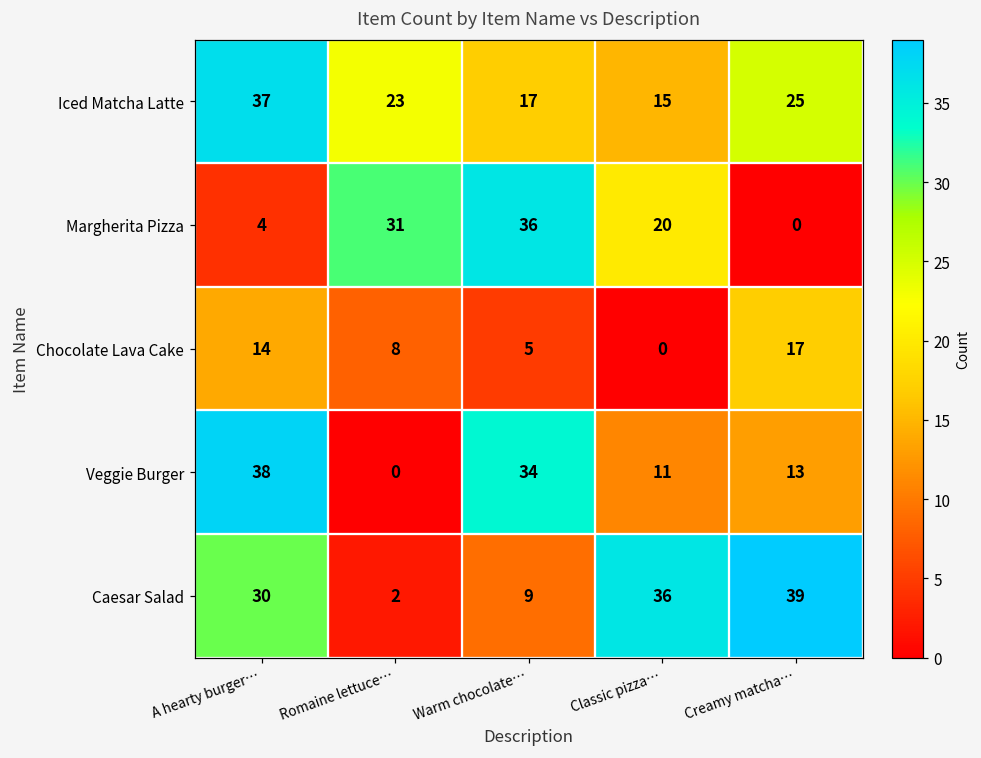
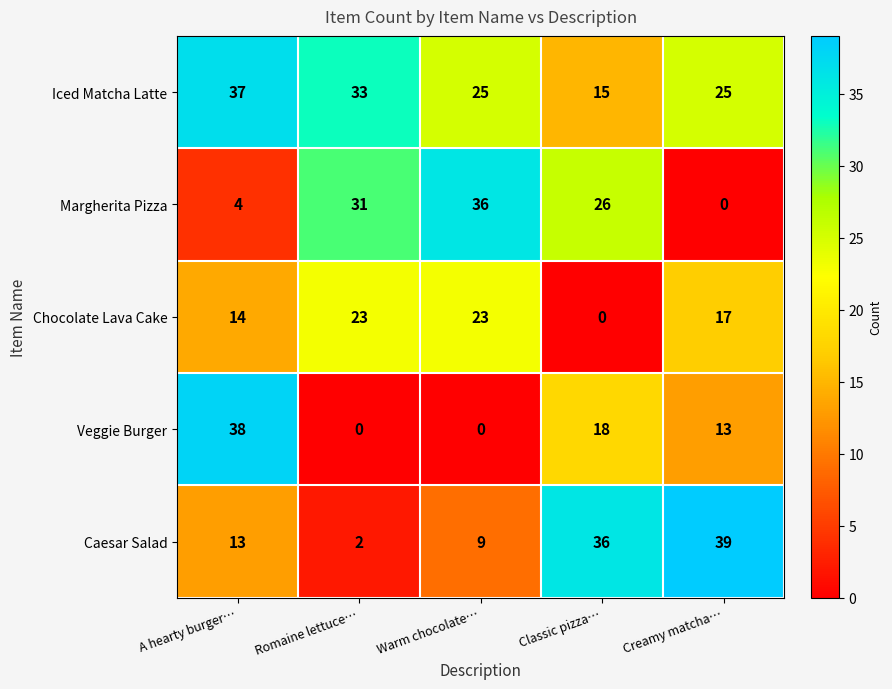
Iced Matcha Latte, Romaine lettuce…: 23 -> 33
Iced Matcha Latte, Warm chocolate…: 17 -> 25
Margherita Pizza, Classic pizza…: 20 -> 26
Chocolate Lava Cake, Romaine lettuce…: 8 -> 23
Chocolate Lava Cake, Warm chocolate…: 5 -> 23
Veggie Burger, Warm chocolate…: 34 -> 0
Veggie Burger, Classic pizza…: 11 -> 18
Caesar Salad, A hearty burger…: 30 -> 13
